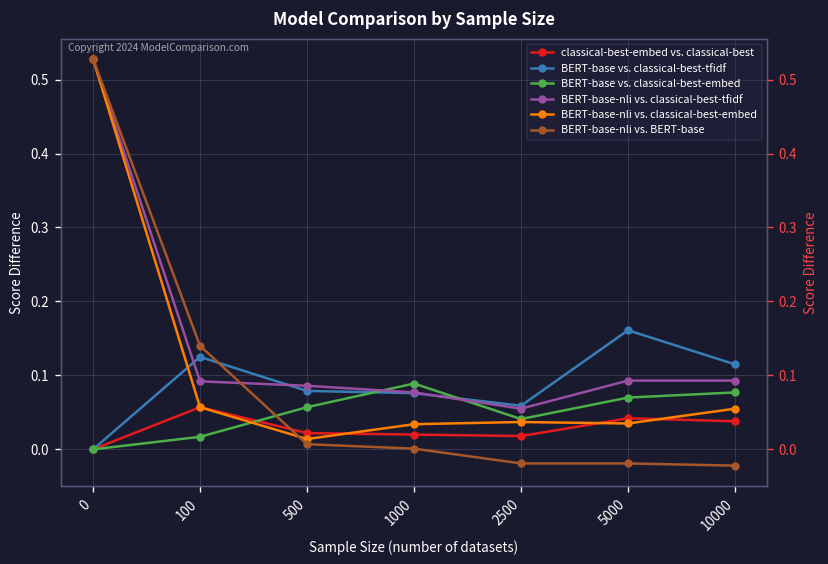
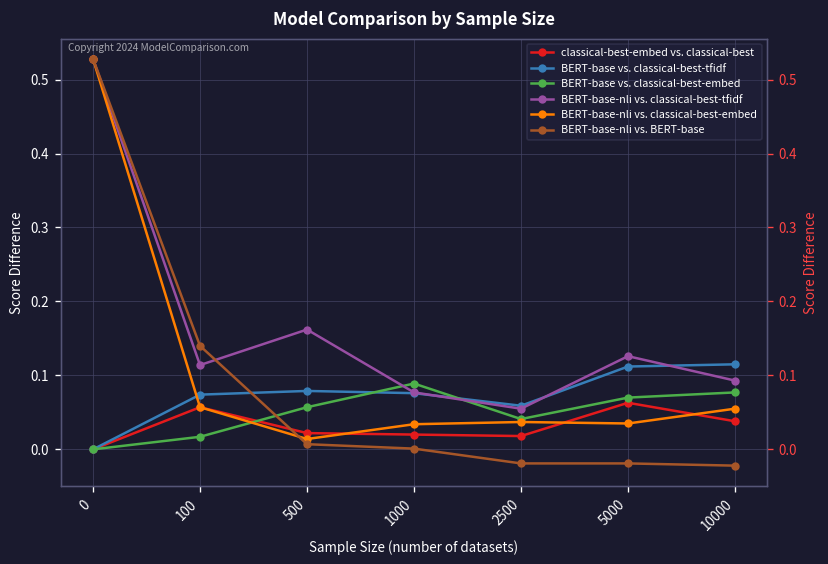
BERT-base vs. classical-best-tfidf, 100: 0.13 -> 0.07
BERT-base-nli vs. classical-best-tfidf, 100: 0.09 -> 0.11
BERT-base-nli vs. classical-best-tfidf, 500: 0.09 -> 0.16
classical-best-embed vs. classical-best, 5000: 0.04 -> 0.06
BERT-base vs. classical-best-tfidf, 5000: 0.16 -> 0.11
BERT-base-nli vs. classical-best-tfidf, 5000: 0.09 -> 0.13
